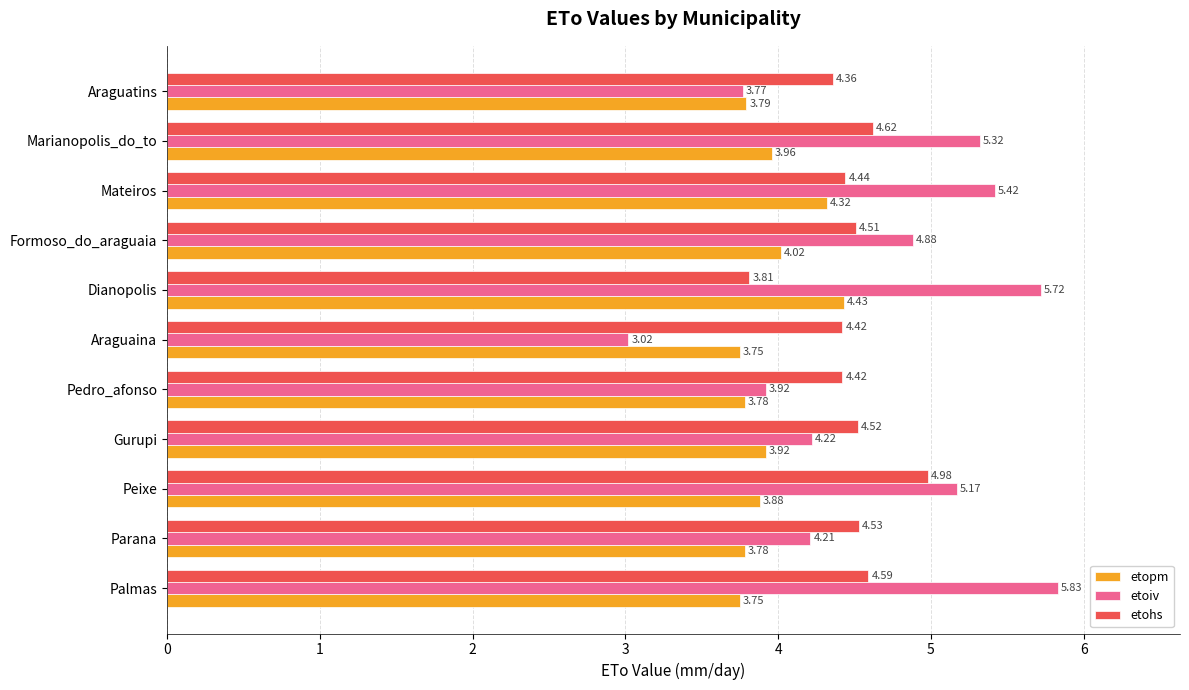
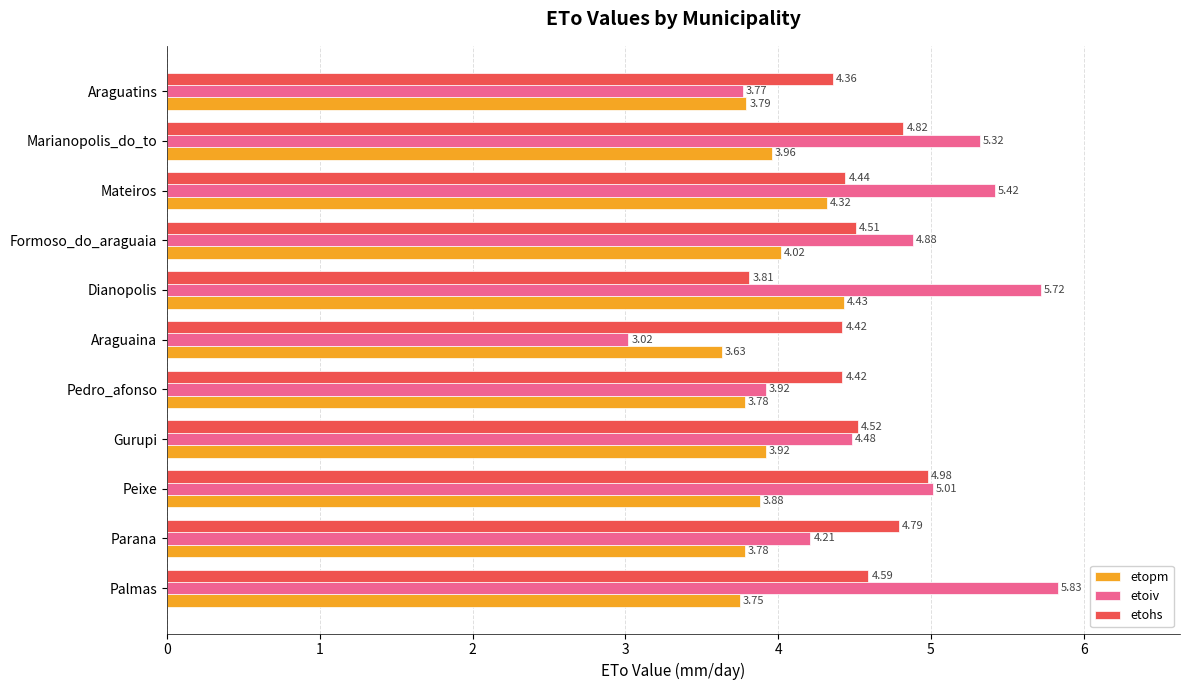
etohs, Marianopolis_do_to: 4.62 -> 4.82
etopm, Araguaina: 3.75 -> 3.63
etoiv, Gurupi: 4.22 -> 4.48
etoiv, Peixe: 5.17 -> 5.01
etohs, Parana: 4.53 -> 4.79
